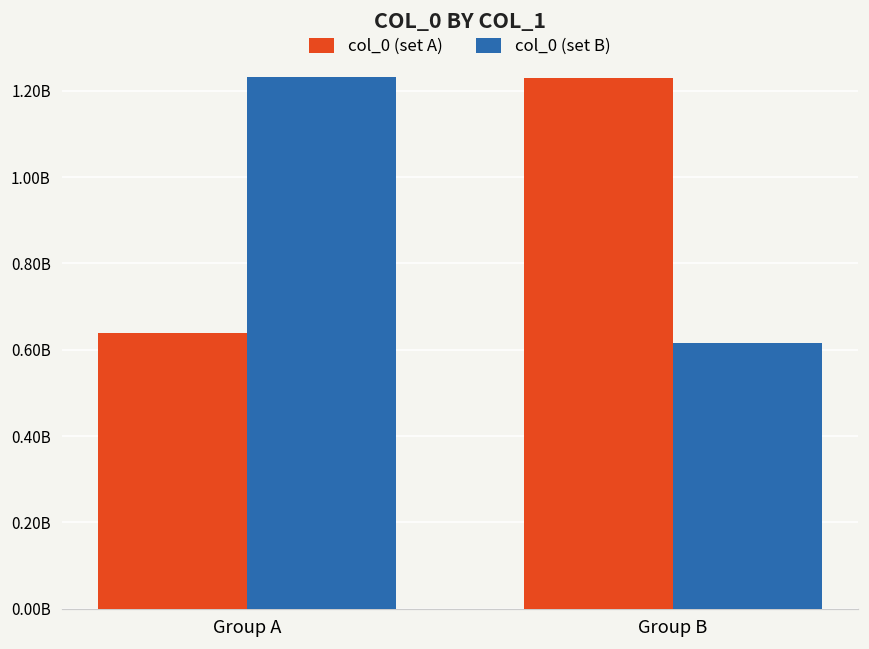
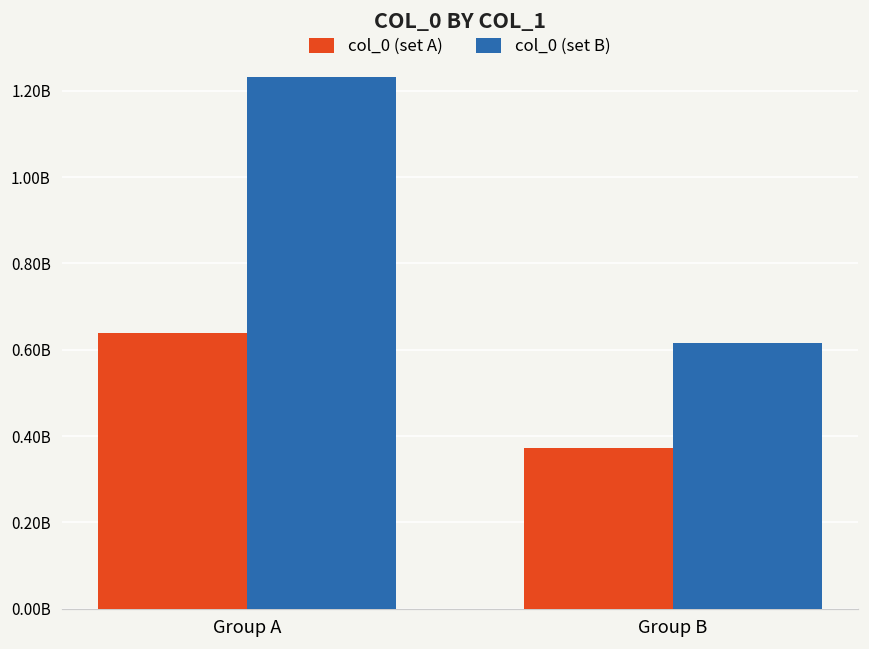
col_0 (set A), Group B: 1230000000 -> 370000000
